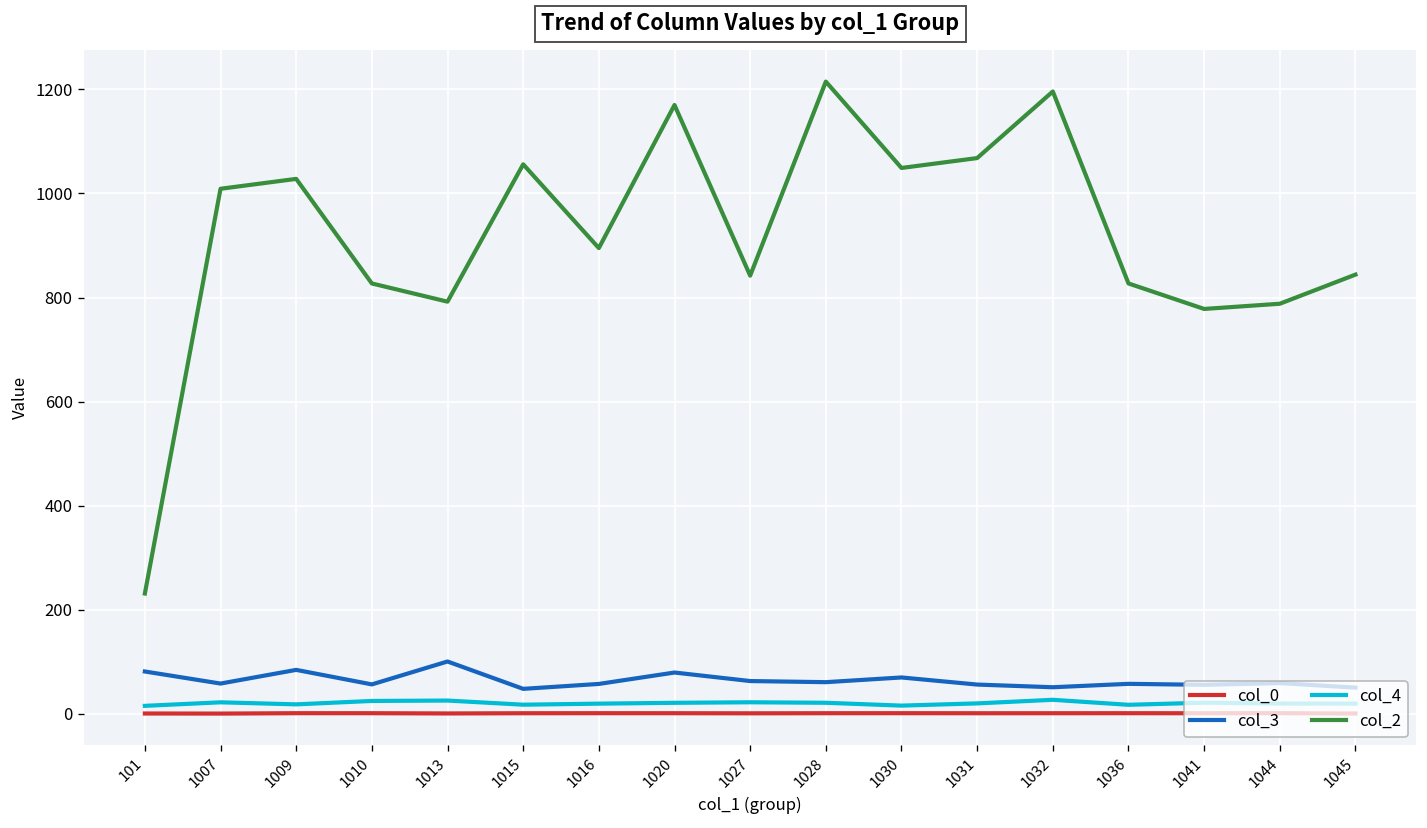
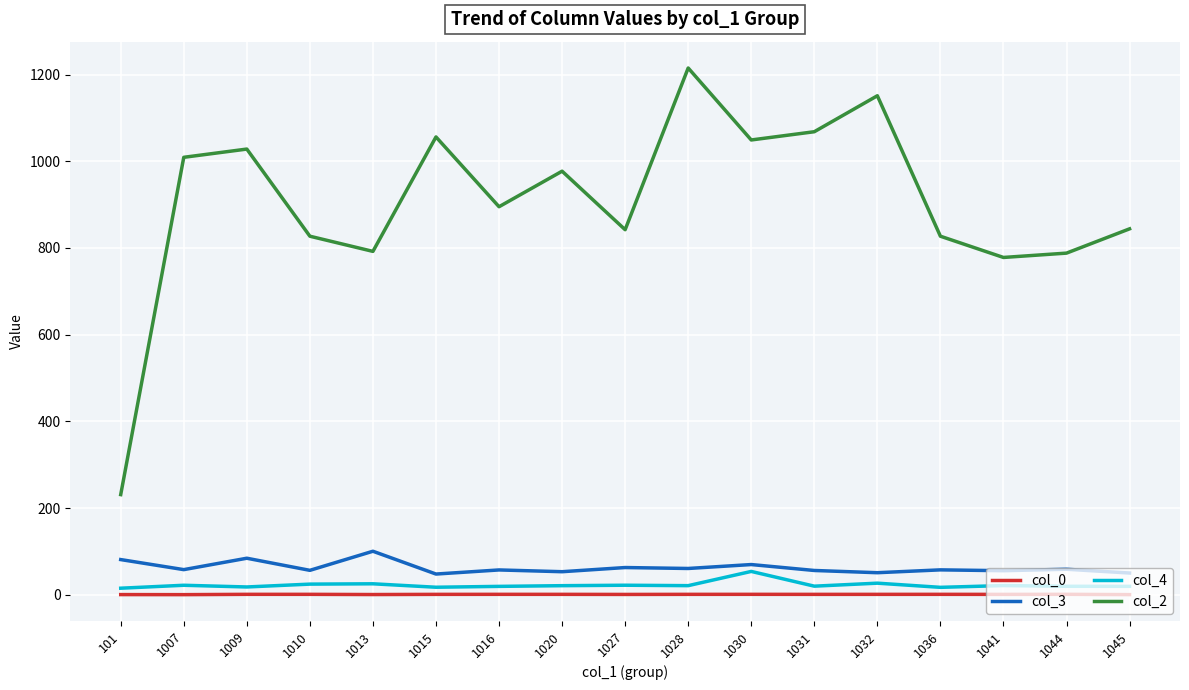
col_3, 1020: 80 -> 50
col_2, 1020: 1170 -> 980
col_4, 1030: 20 -> 50
col_2, 1032: 1200 -> 1150
